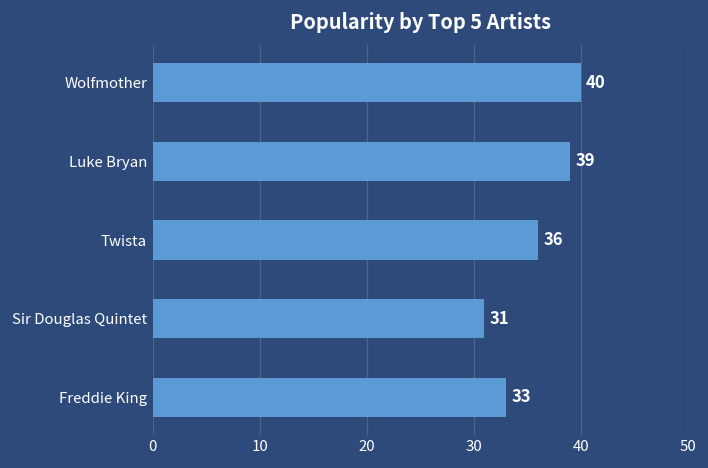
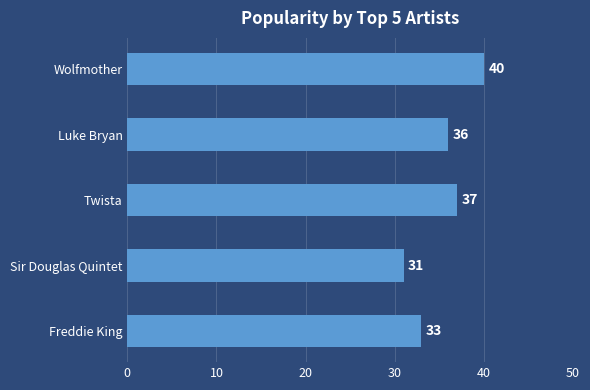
Luke Bryan: 39 -> 36
Twista: 36 -> 37
